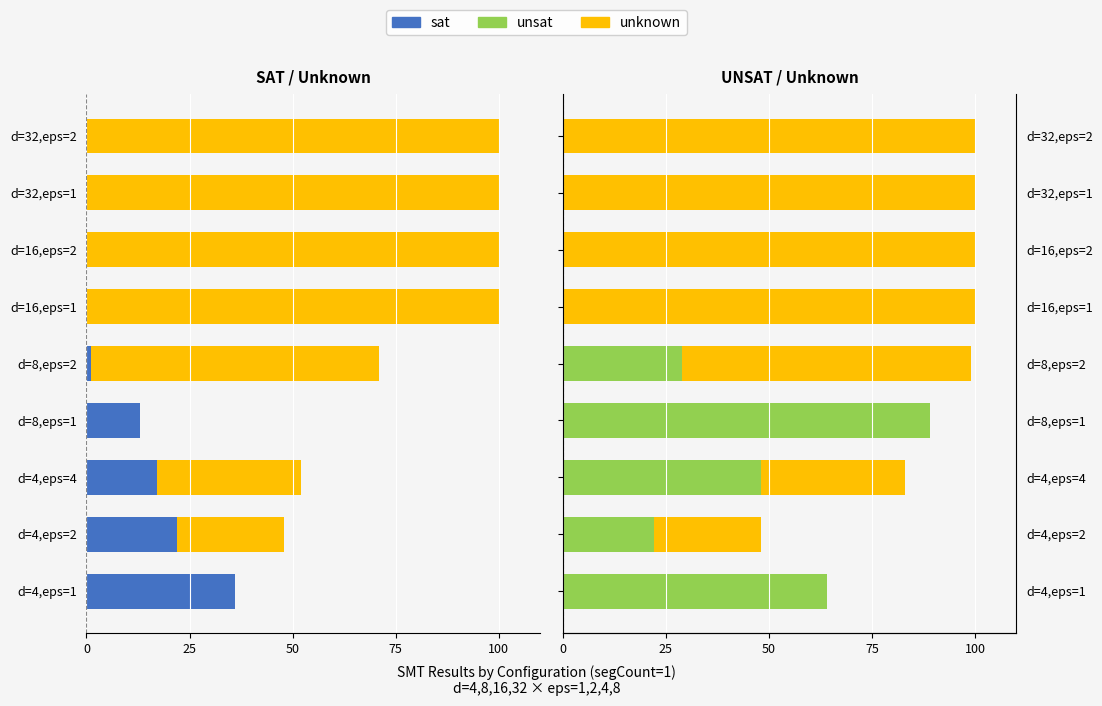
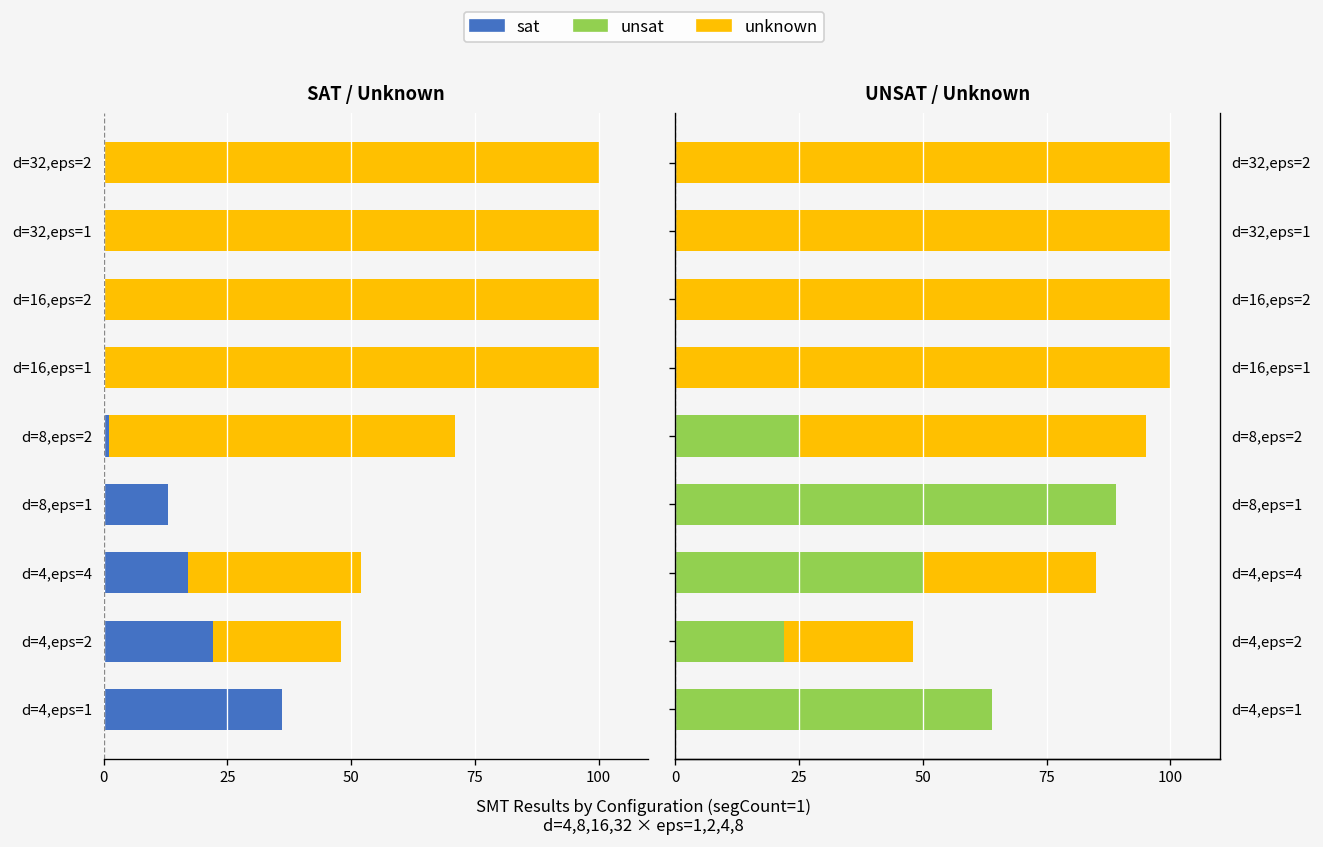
UNSAT / Unknown, unsat, d=8,eps=2: 29 -> 25
UNSAT / Unknown, unsat, d=4,eps=4: 48 -> 50
